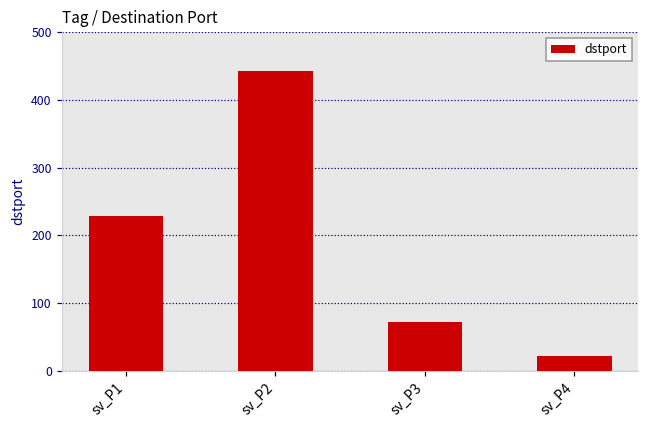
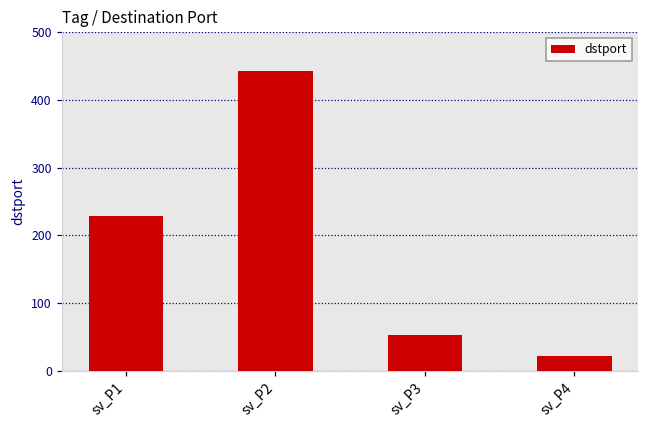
sv_P3: 70 -> 50
